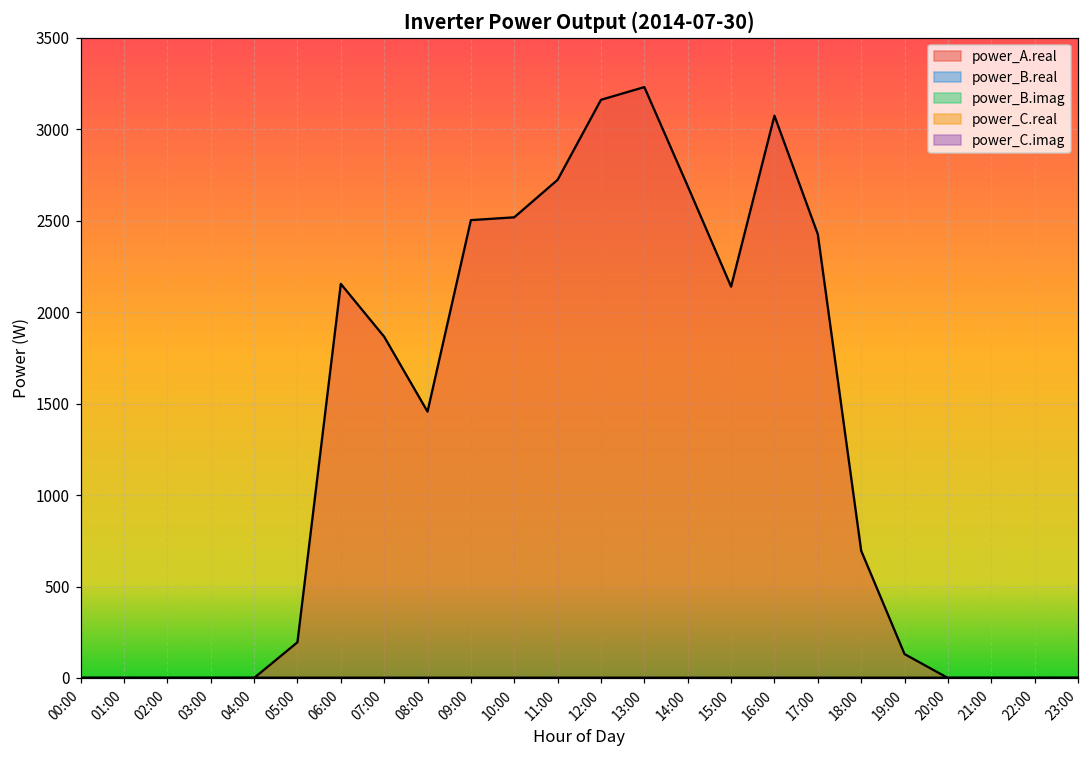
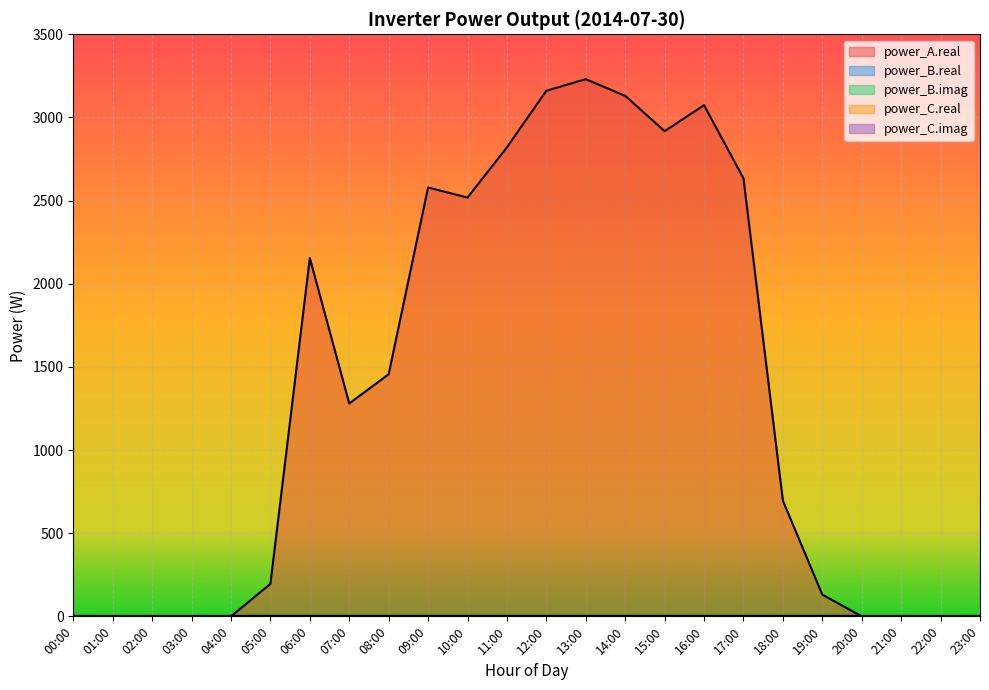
power_A.real, 07:00: 1870 -> 1280
power_A.real, 09:00: 2500 -> 2580
power_A.real, 11:00: 2720 -> 2820
power_A.real, 14:00: 2690 -> 3130
power_A.real, 15:00: 2140 -> 2920
power_A.real, 17:00: 2430 -> 2630
